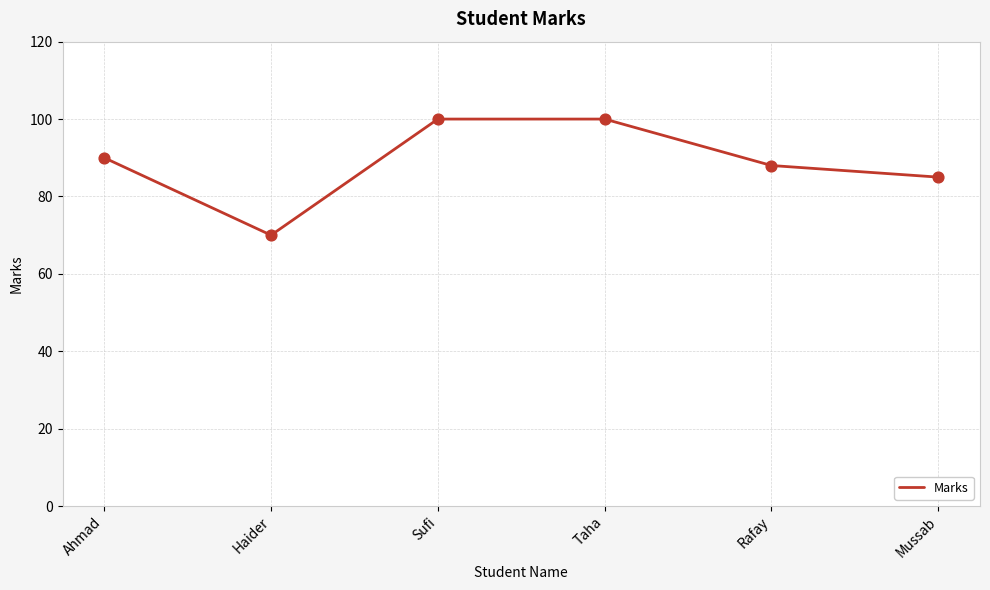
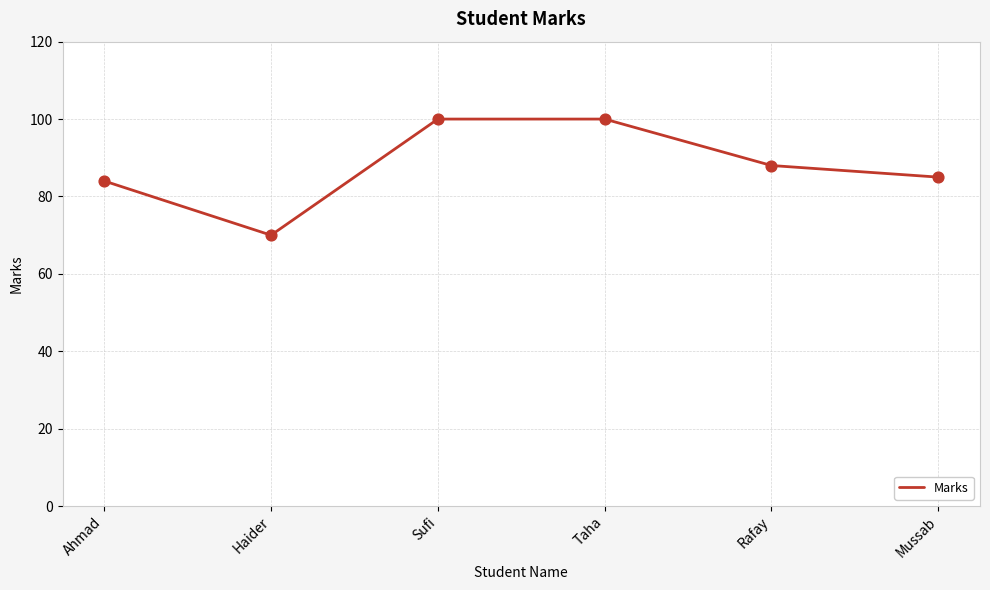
Ahmad: 90 -> 84
